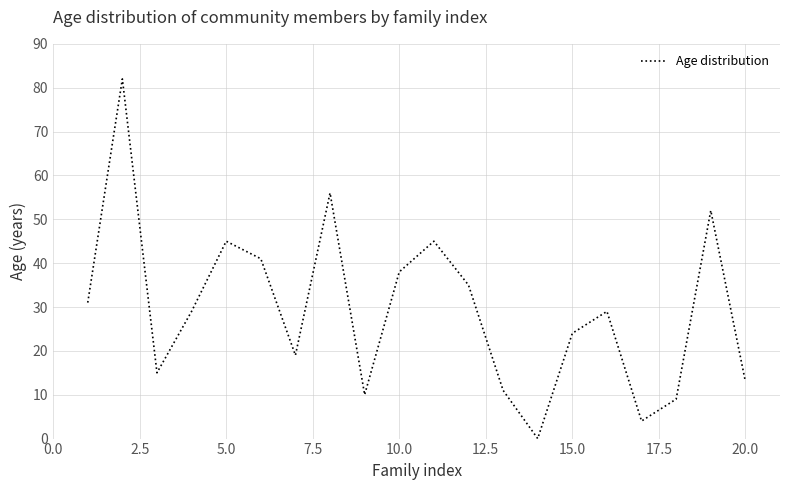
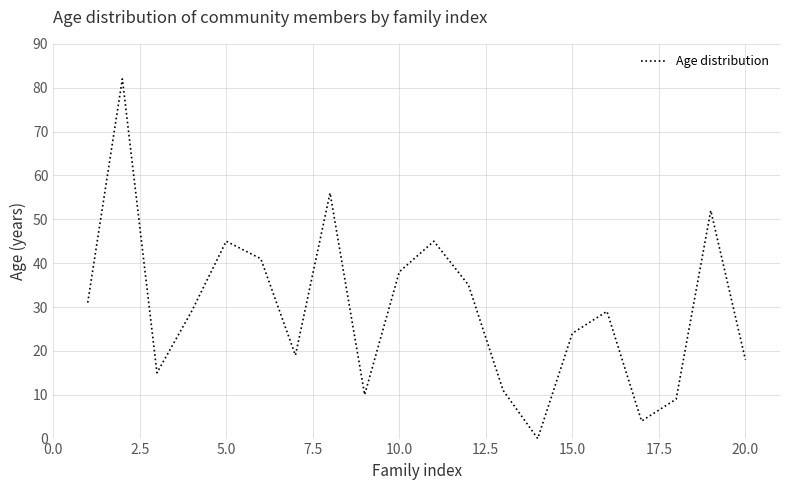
20.0: 13 -> 18
